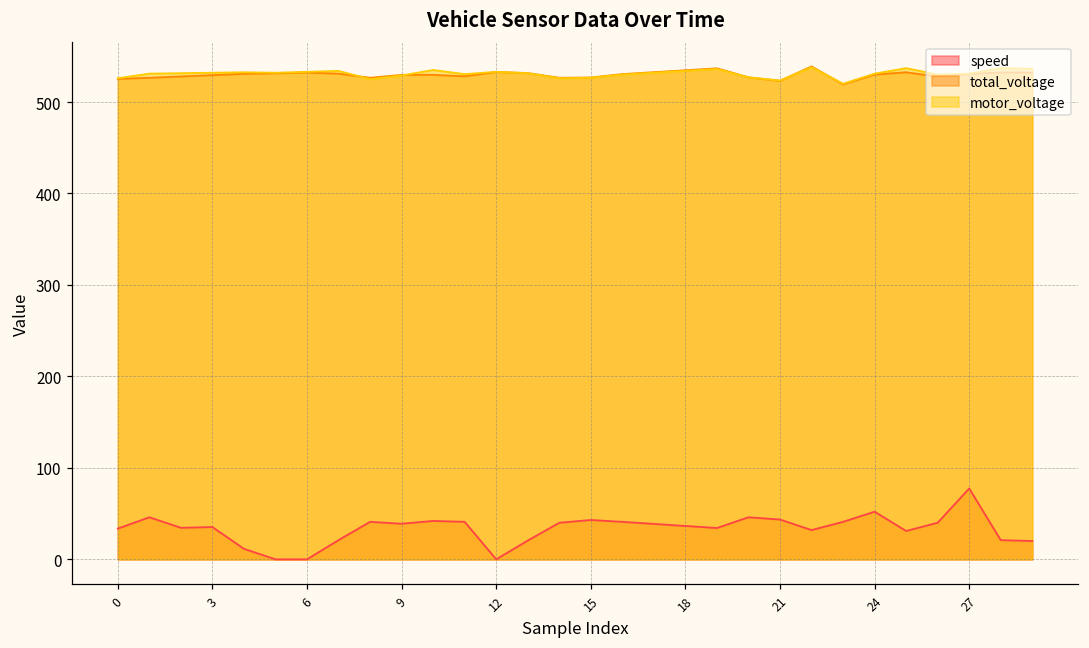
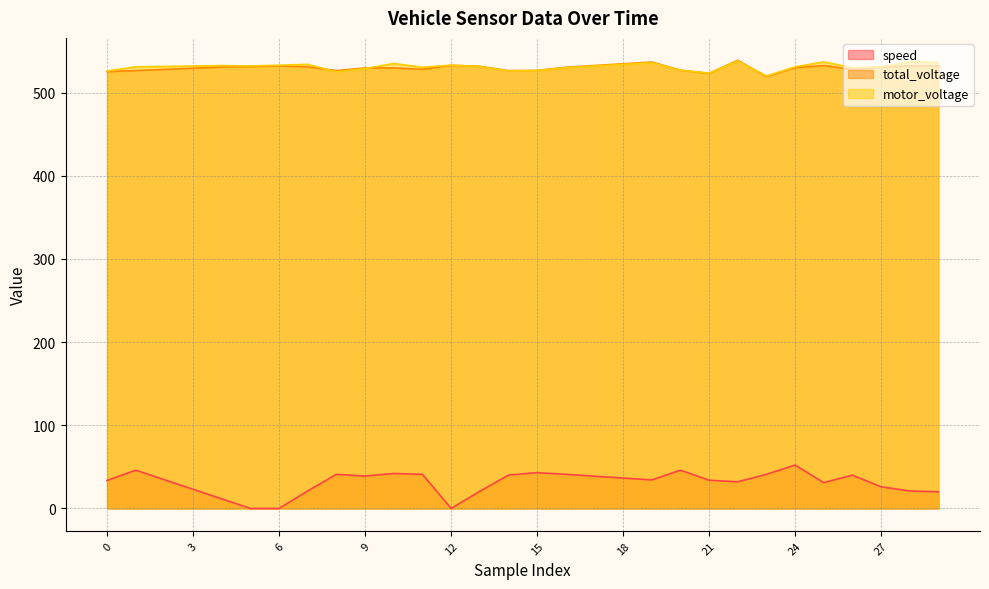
speed, 3: 40 -> 20
speed, 21: 40 -> 30
speed, 27: 80 -> 30
